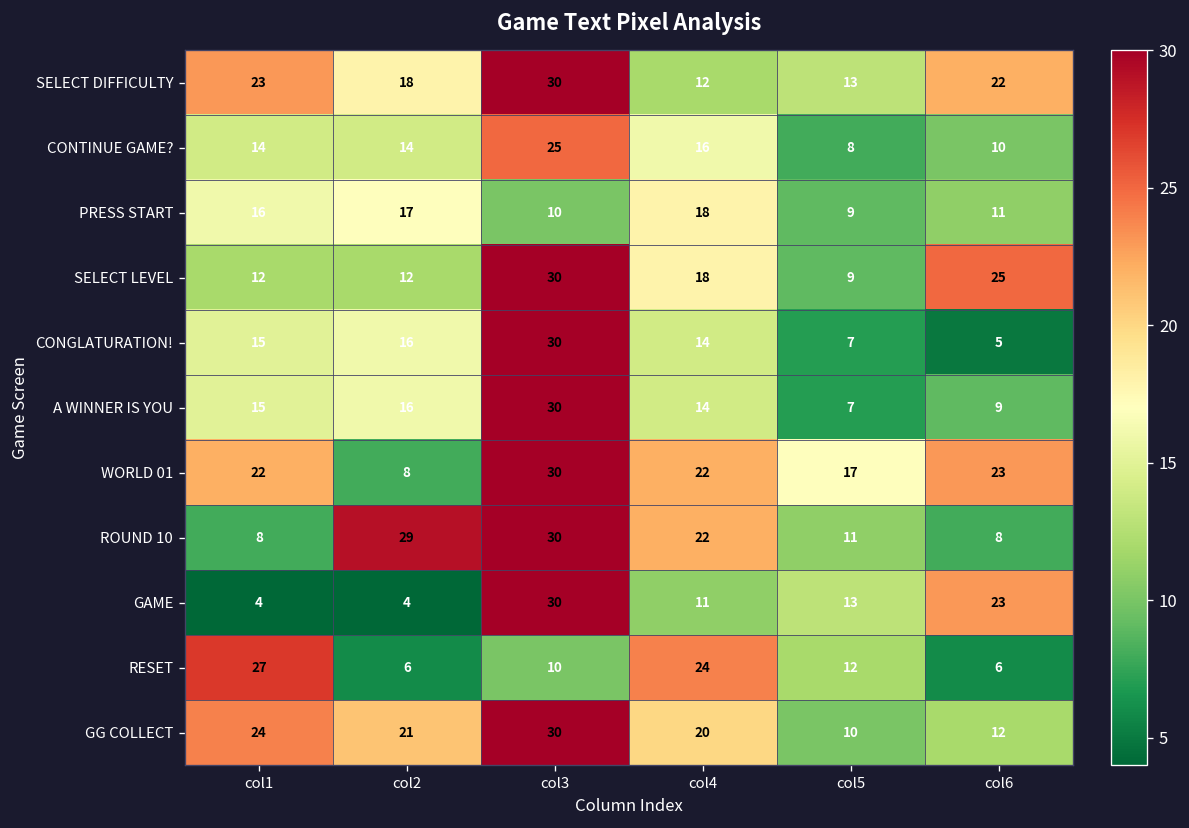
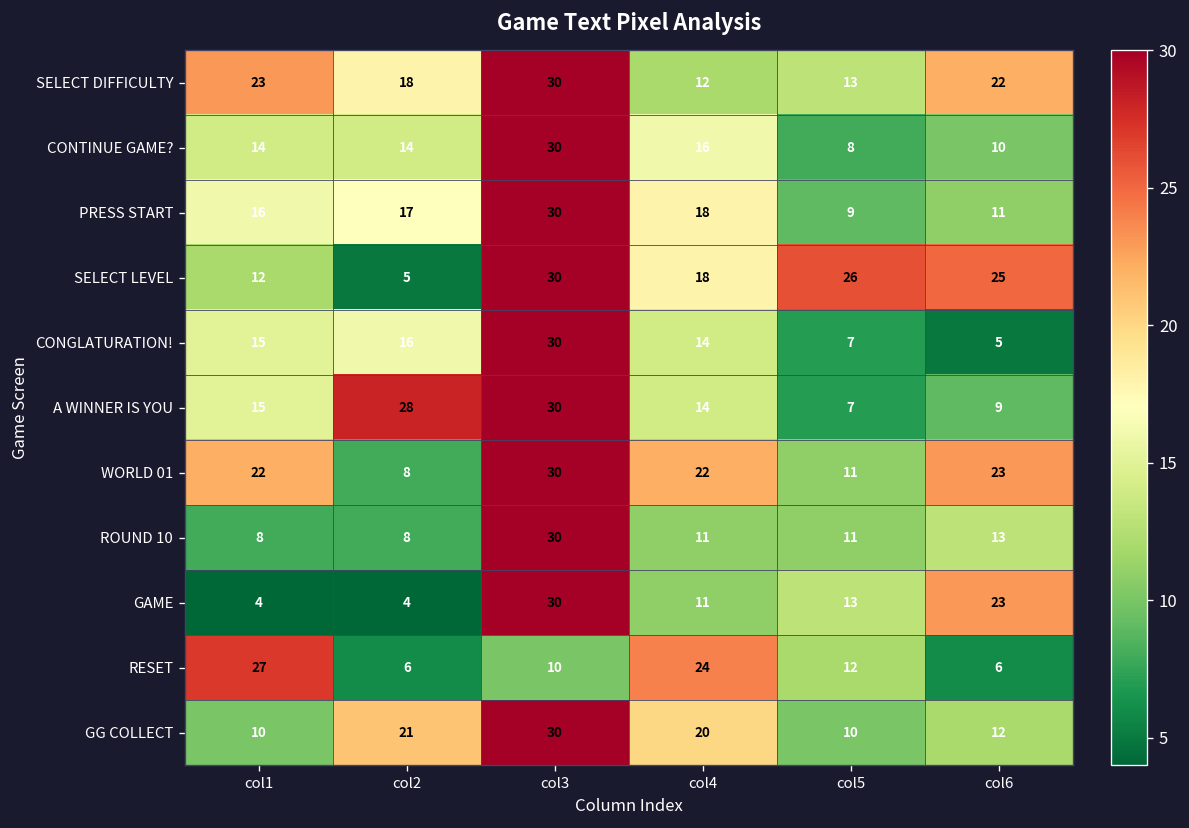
CONTINUE GAME?, col3: 25 -> 30
PRESS START, col3: 10 -> 30
SELECT LEVEL, col2: 12 -> 5
SELECT LEVEL, col5: 9 -> 26
A WINNER IS YOU, col2: 16 -> 28
WORLD 01, col5: 17 -> 11
ROUND 10, col2: 29 -> 8
ROUND 10, col4: 22 -> 11
ROUND 10, col6: 8 -> 13
GG COLLECT, col1: 24 -> 10
